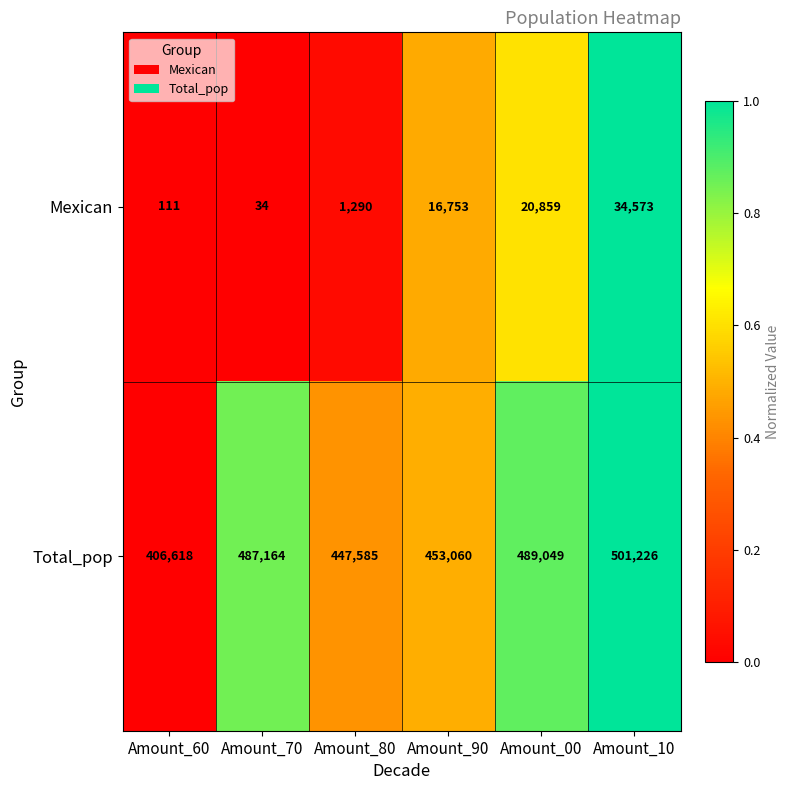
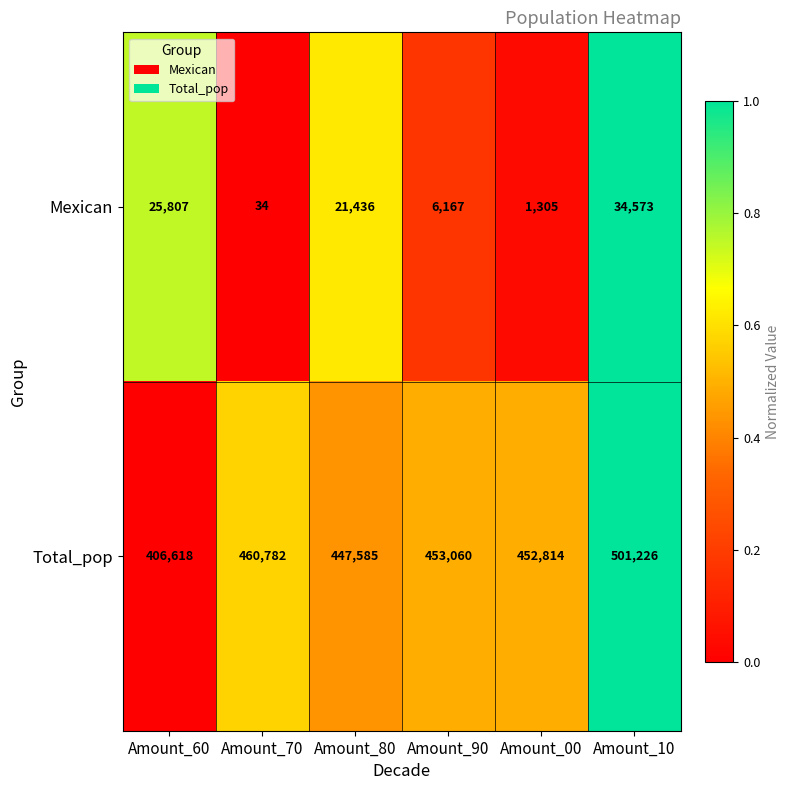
Mexican, Amount_60: 111 -> 25,807
Mexican, Amount_80: 1,290 -> 21,436
Mexican, Amount_90: 16,753 -> 6,167
Mexican, Amount_00: 20,859 -> 1,305
Total_pop, Amount_70: 487,164 -> 460,782
Total_pop, Amount_00: 489,049 -> 452,814
